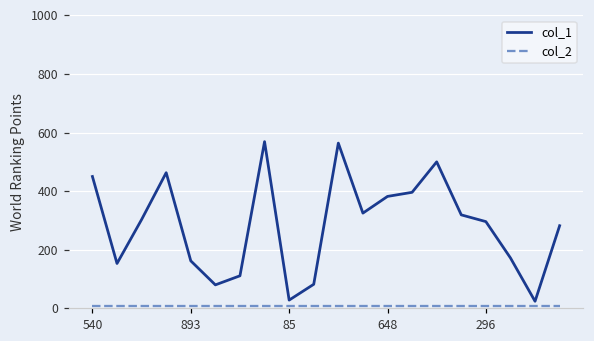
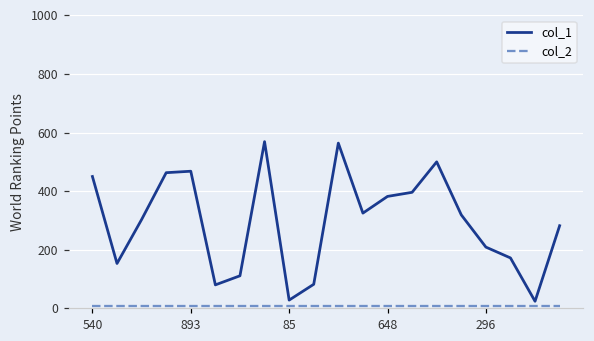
col_1, 893: 160 -> 470
col_1, 296: 300 -> 210
